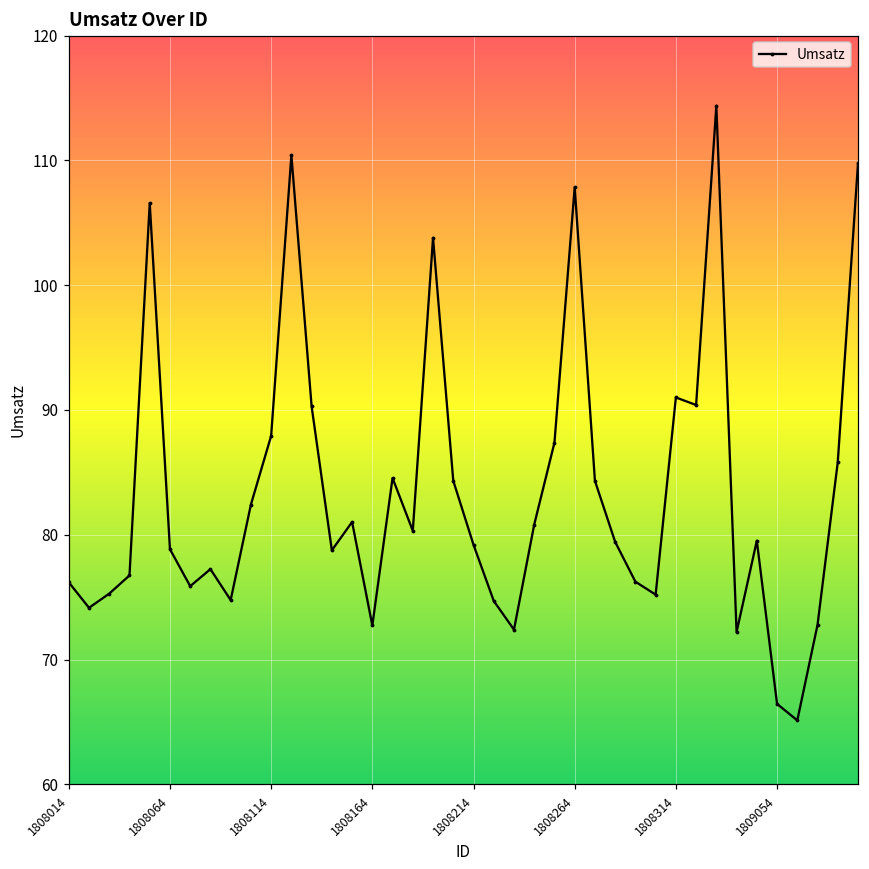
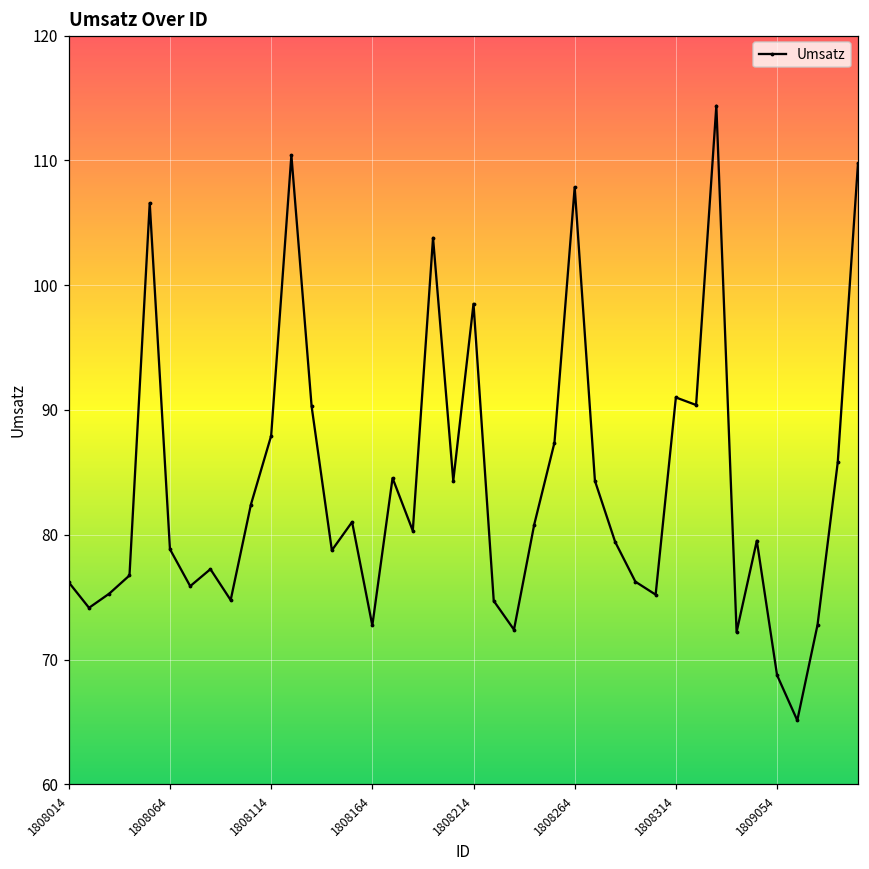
1808214: 79.2 -> 98.5
1809054: 66.4 -> 68.8
